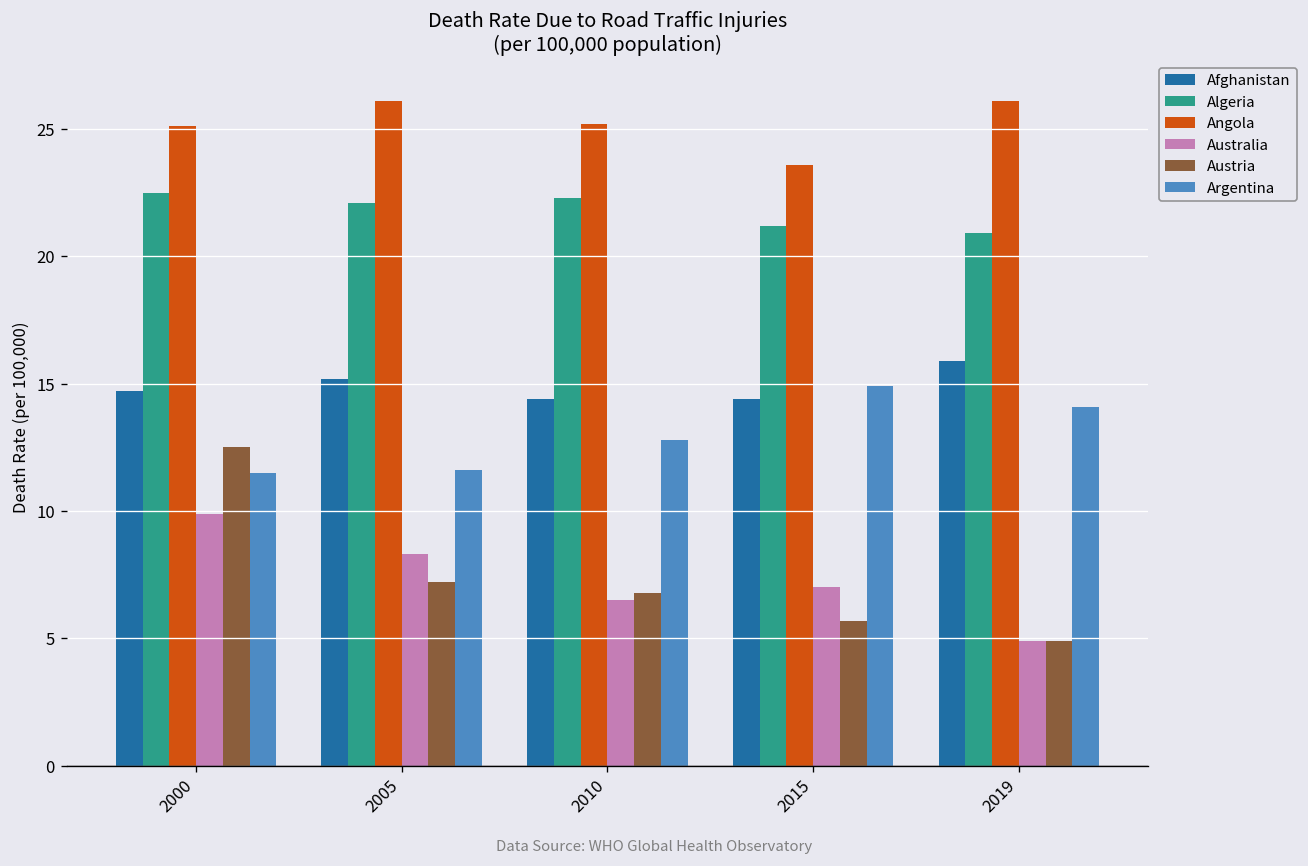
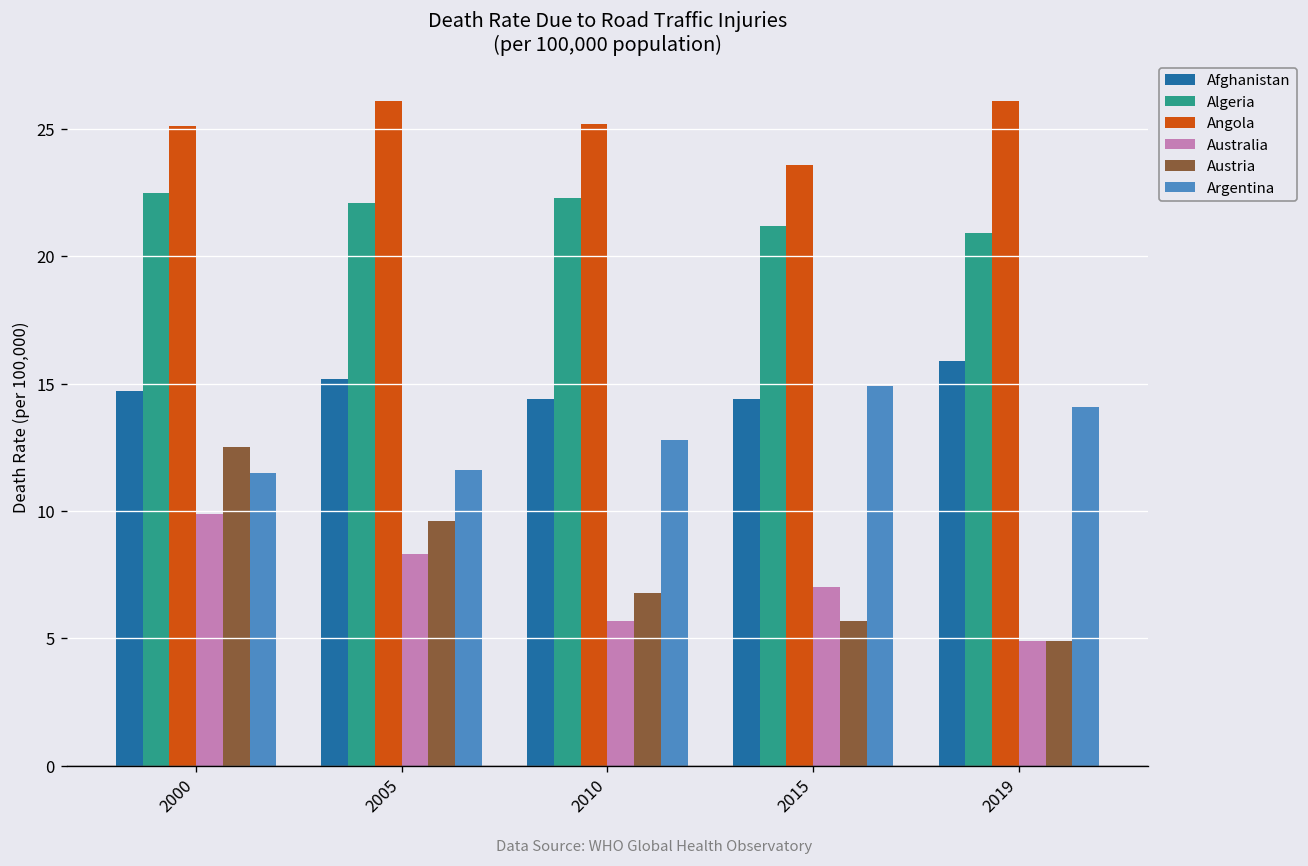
Austria, 2005: 7.2 -> 9.6
Australia, 2010: 6.5 -> 5.7
